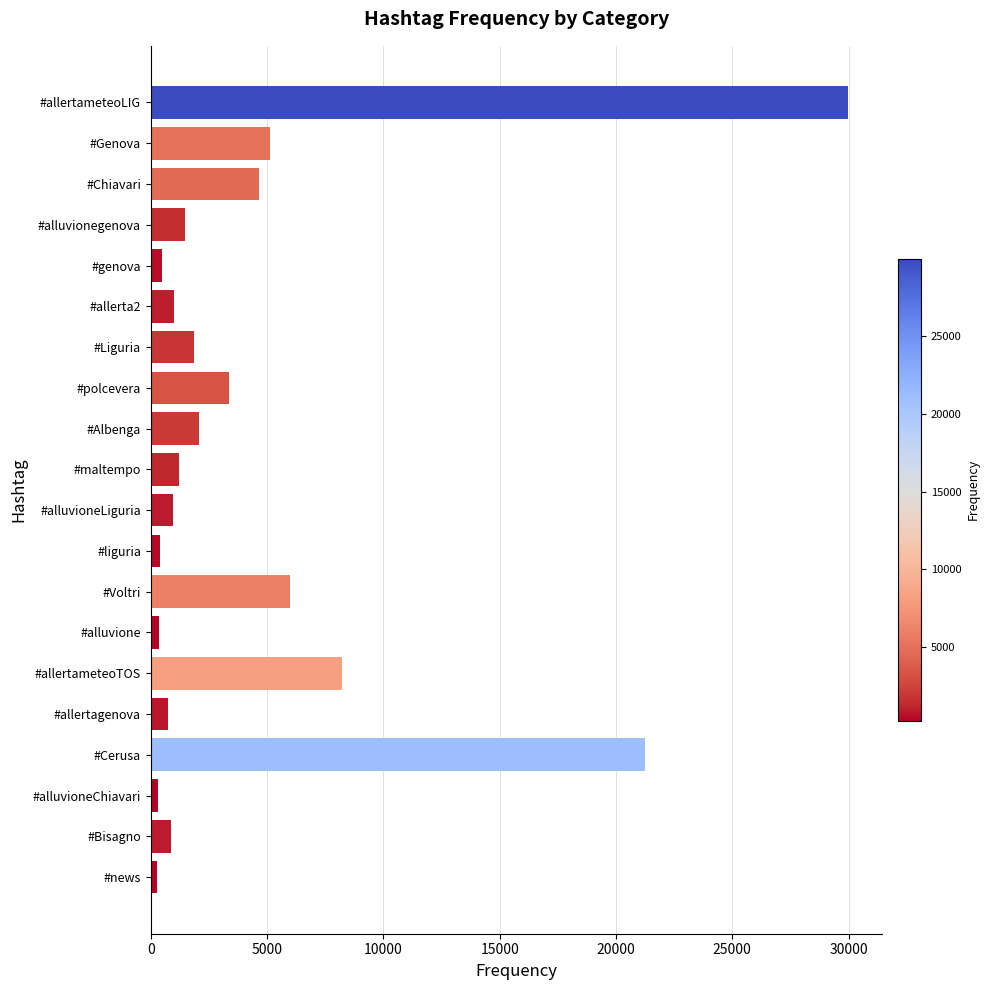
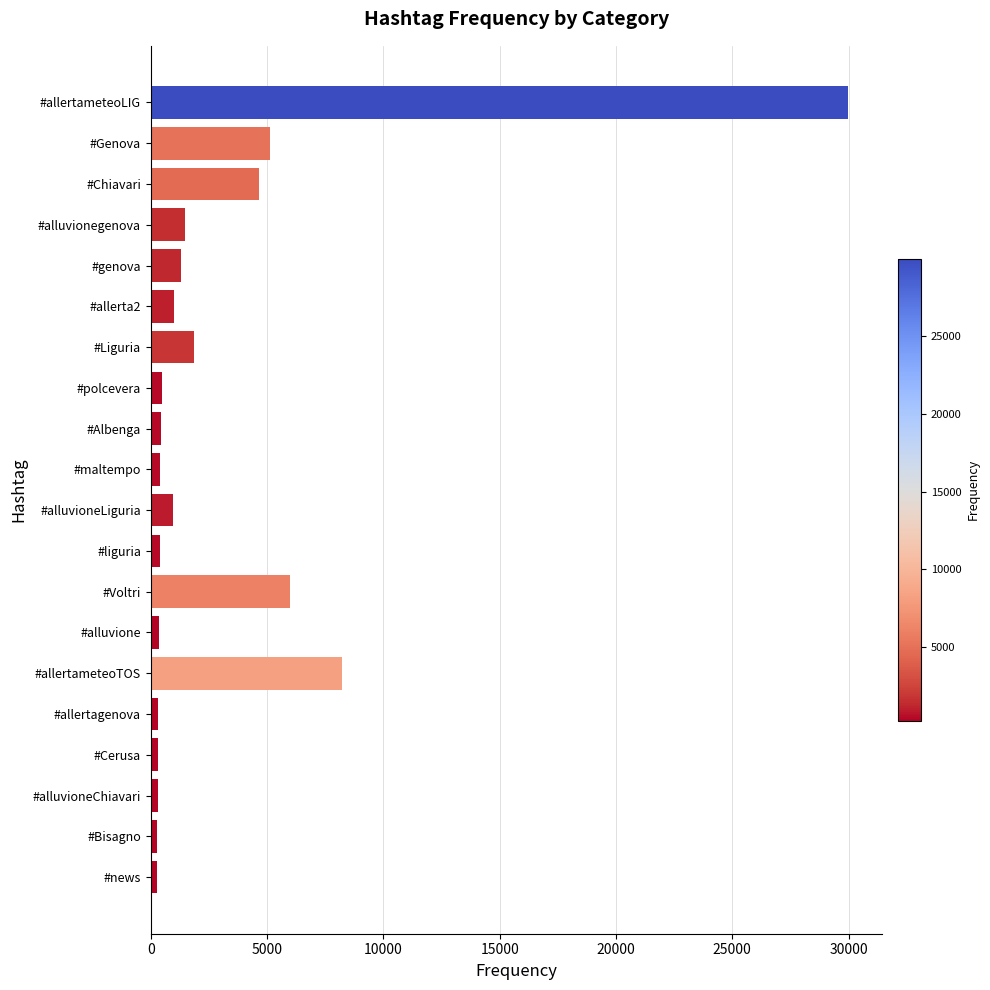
#genova: 500 -> 1300
#polcevera: 3400 -> 500
#Albenga: 2100 -> 400
#maltempo: 1200 -> 400
#allertagenova: 800 -> 300
#Cerusa: 21200 -> 300
#Bisagno: 900 -> 300
